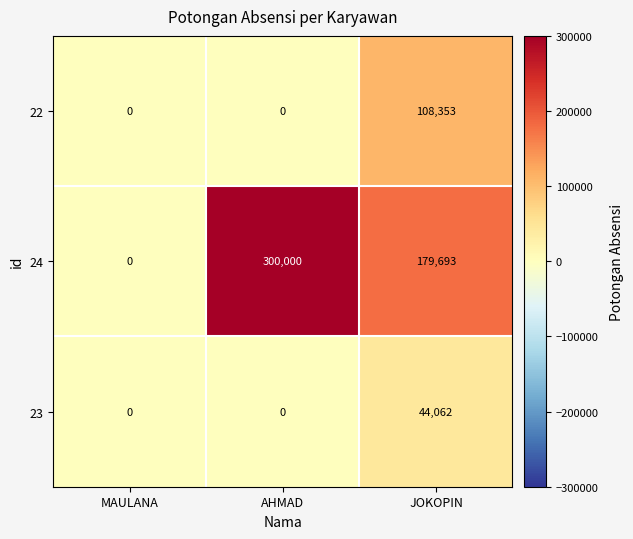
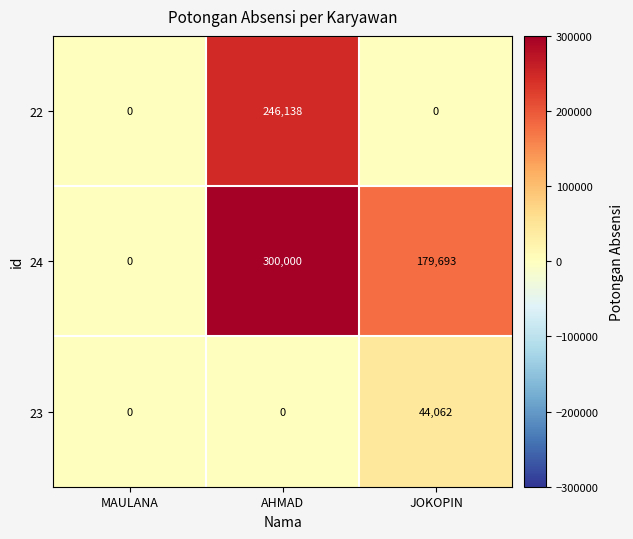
22, AHMAD: 0 -> 246,138
22, JOKOPIN: 108,353 -> 0
